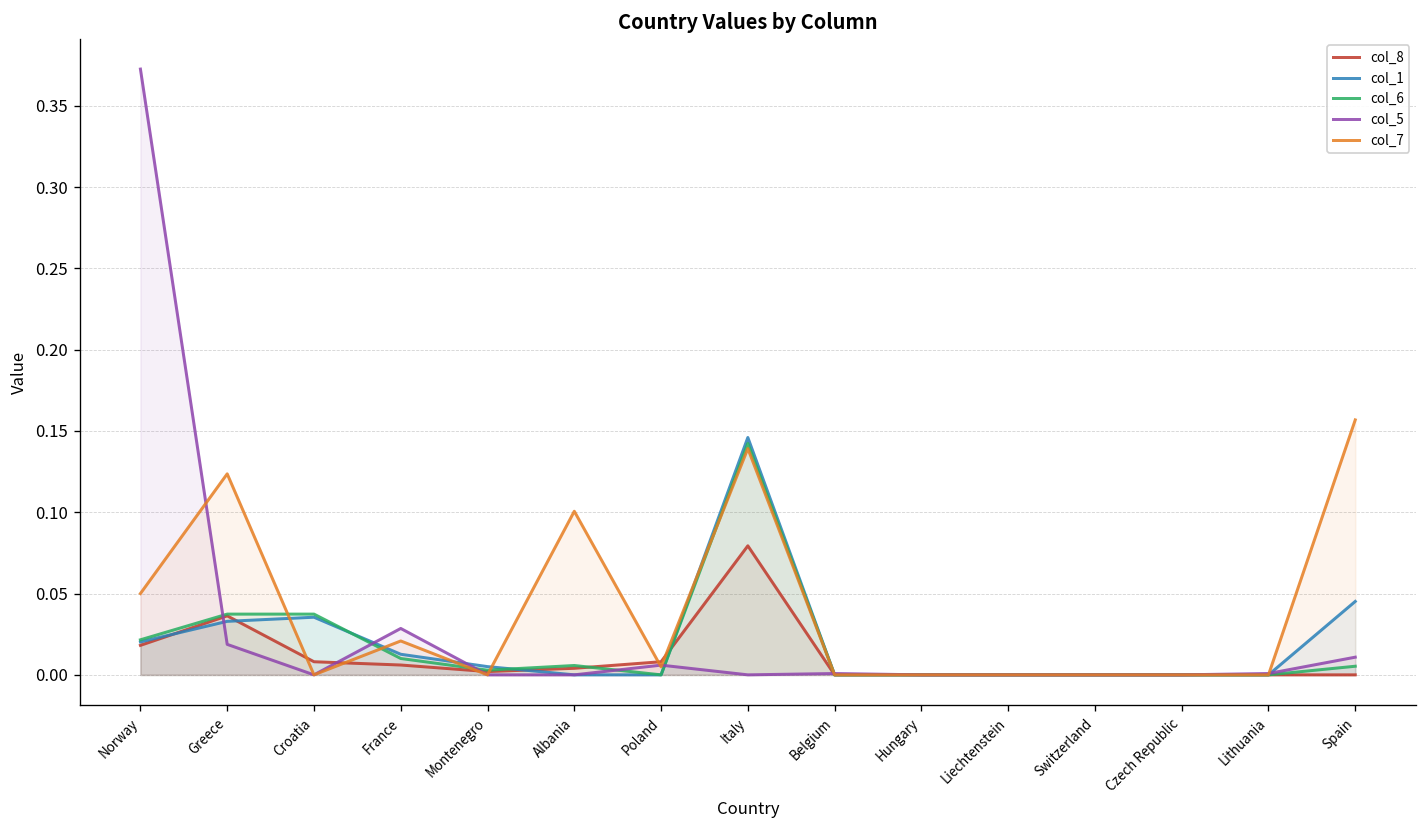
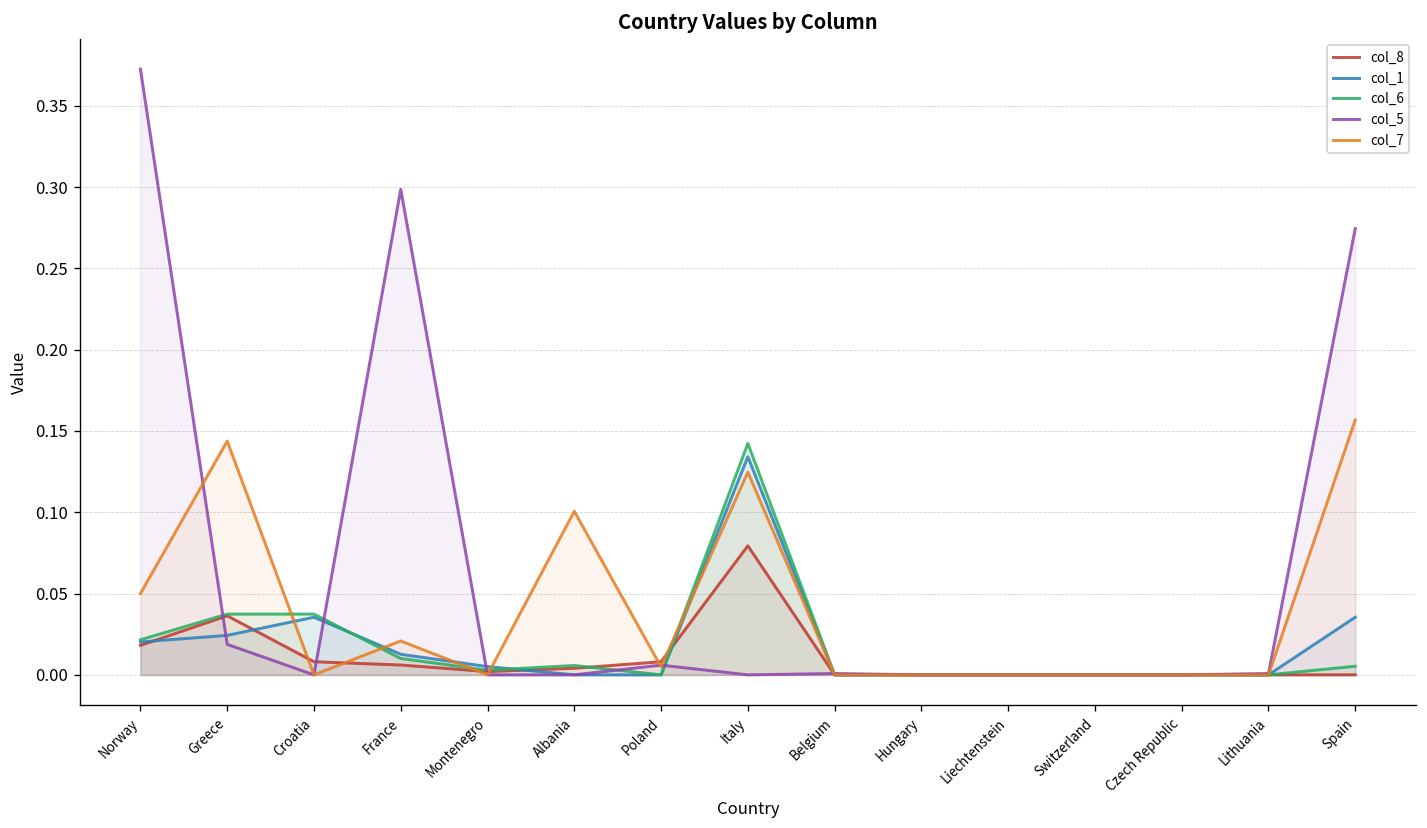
col_1, Greece: 0.033 -> 0.024
col_7, Greece: 0.124 -> 0.144
col_5, France: 0.029 -> 0.299
col_1, Italy: 0.146 -> 0.134
col_7, Italy: 0.139 -> 0.125
col_1, Spain: 0.045 -> 0.035
col_5, Spain: 0.011 -> 0.274
